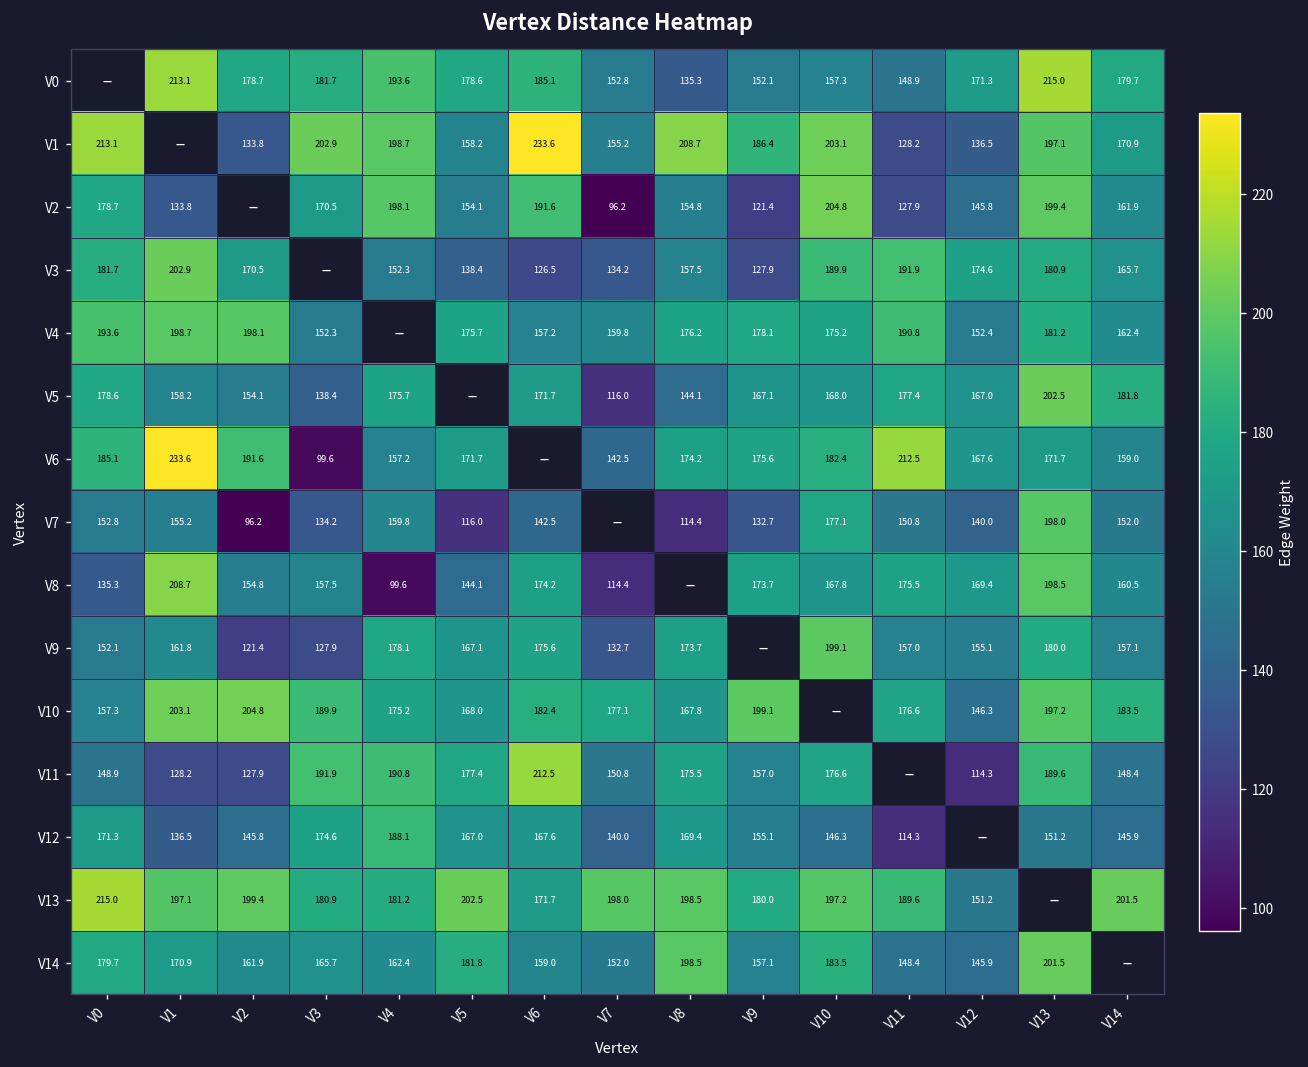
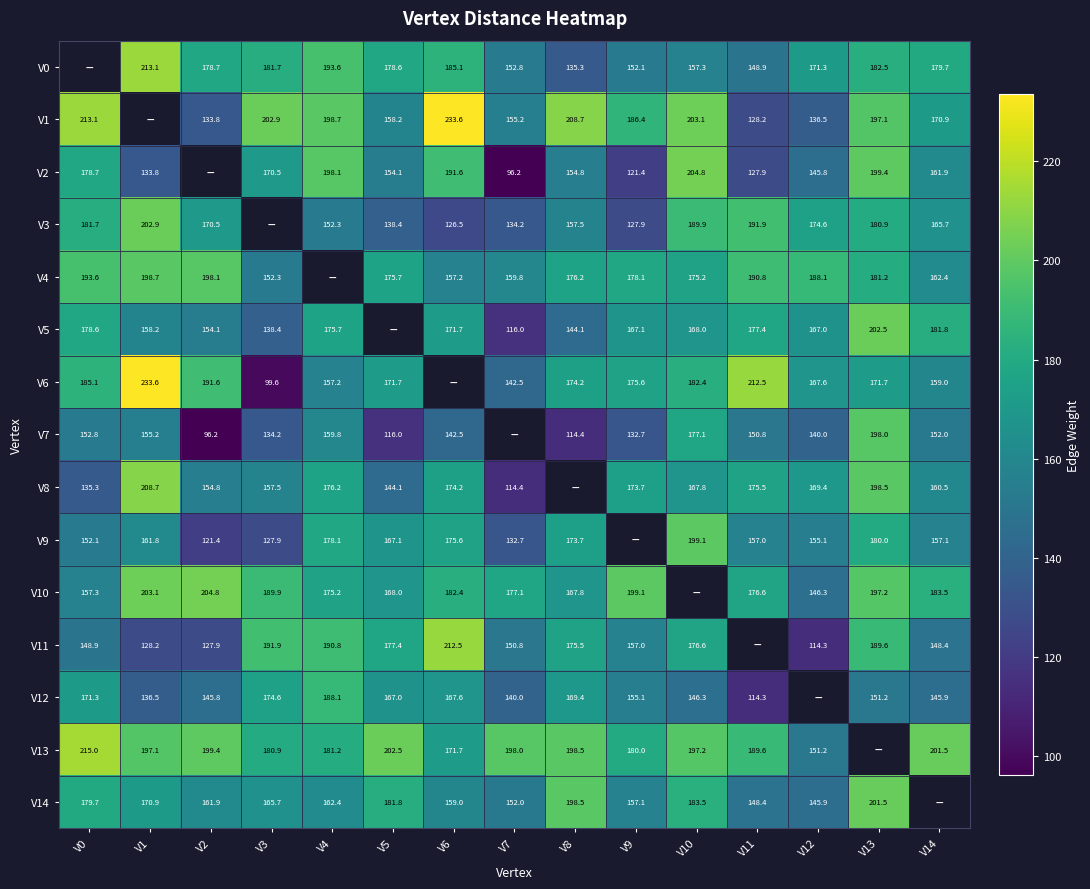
V0, V13: 215.0 -> 182.5
V4, V12: 152.4 -> 188.1
V8, V4: 99.6 -> 176.2
